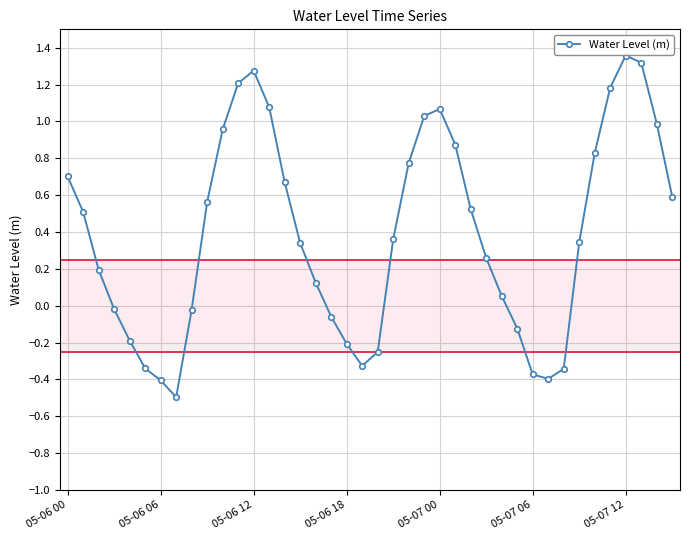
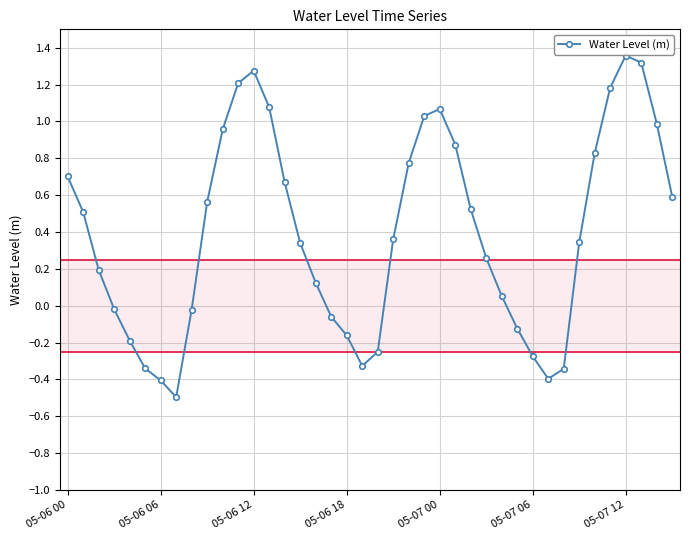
05-06 18: -0.21 -> -0.16
05-07 06: -0.37 -> -0.27
